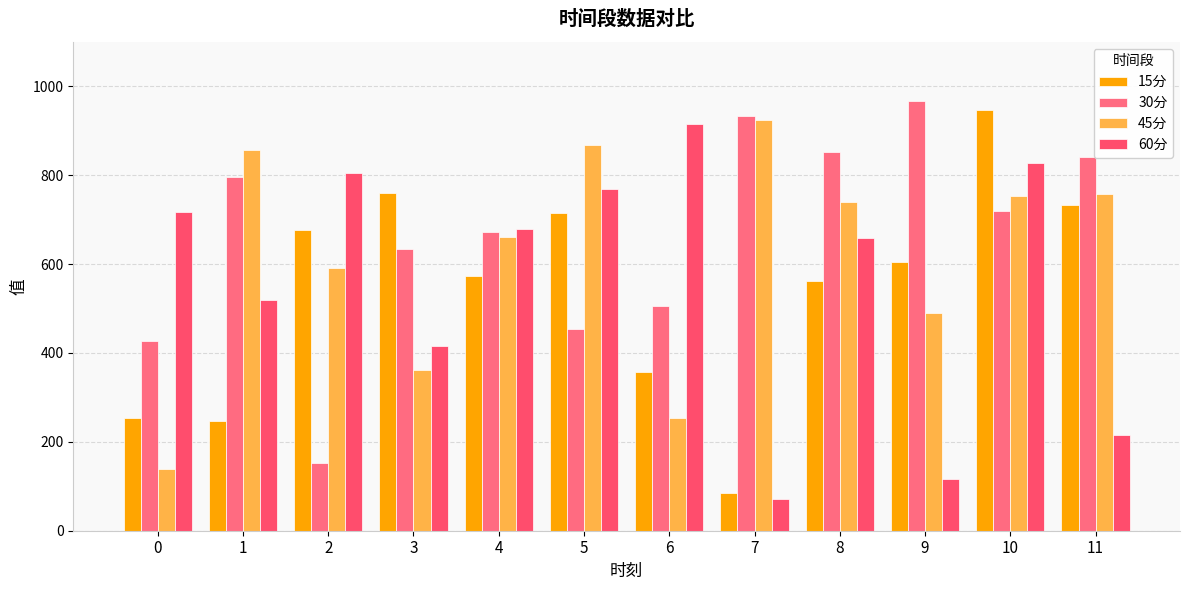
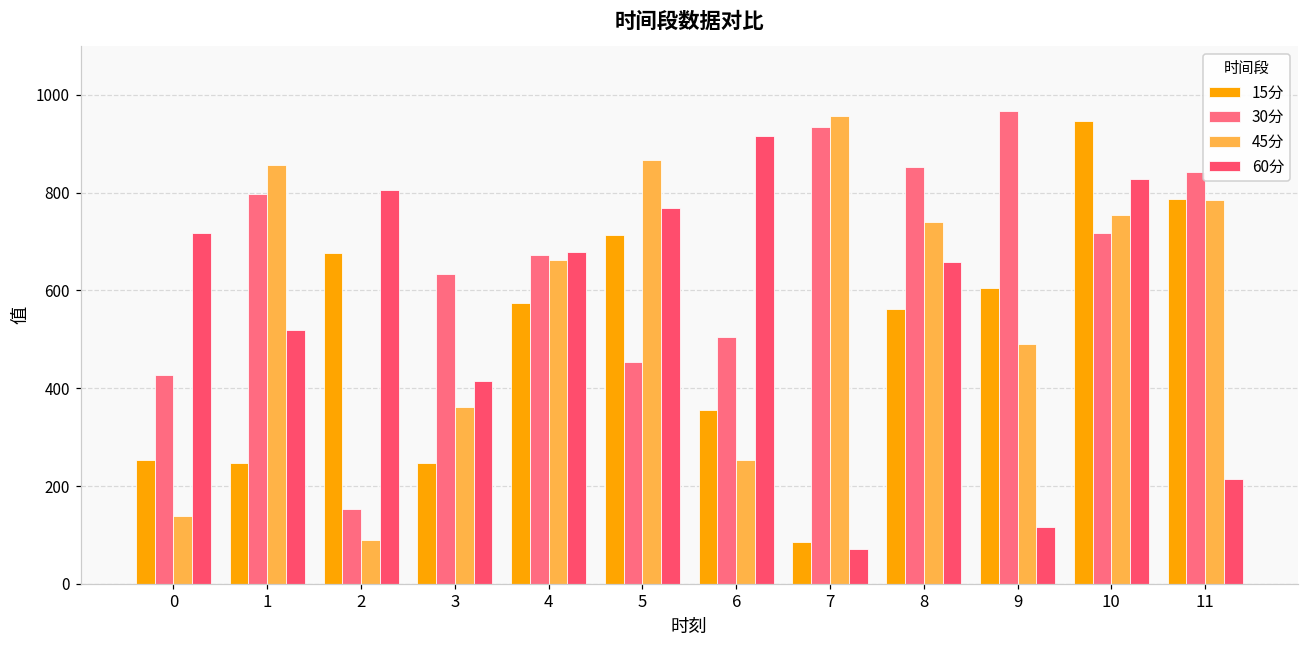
45分, 2: 590 -> 90
15分, 3: 760 -> 250
45分, 7: 920 -> 960
15分, 11: 730 -> 790
45分, 11: 760 -> 790
